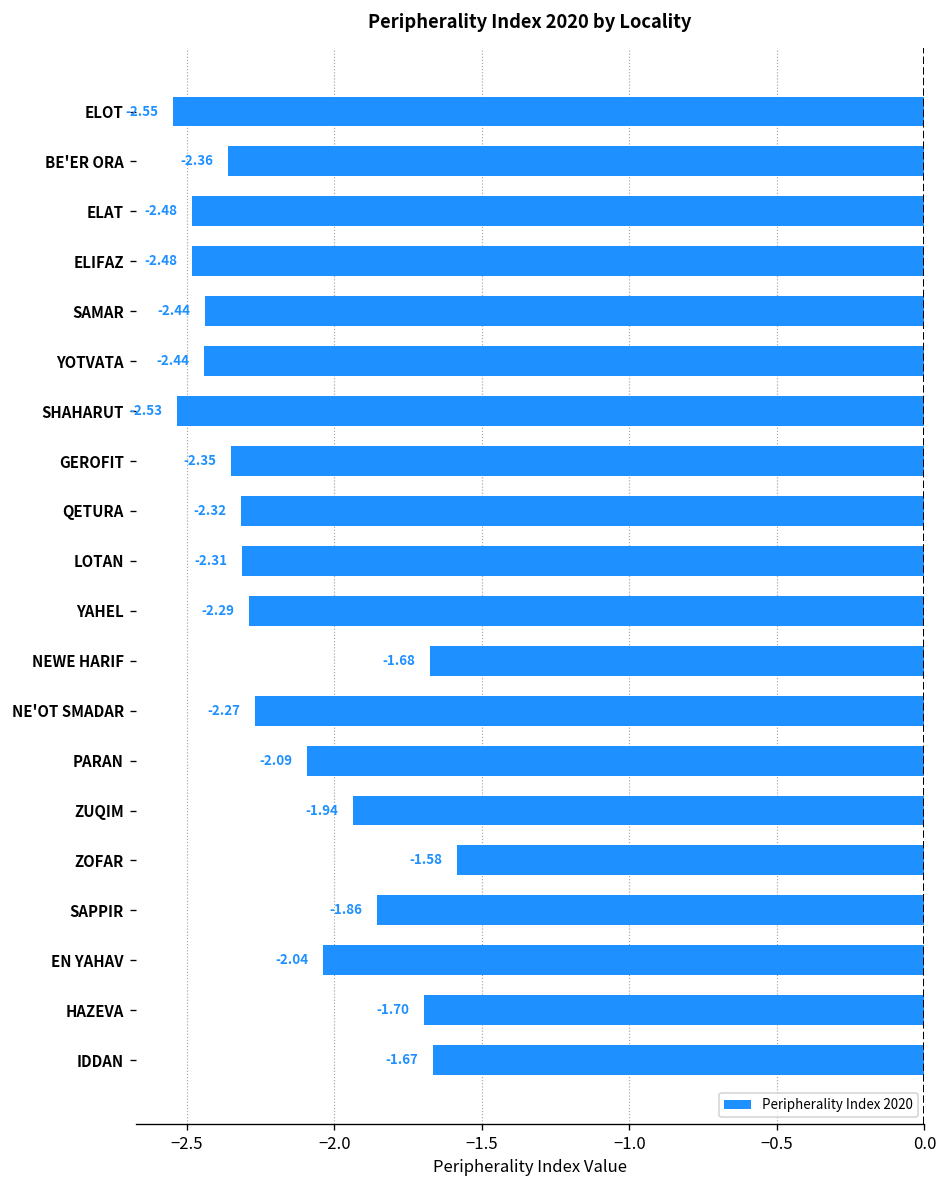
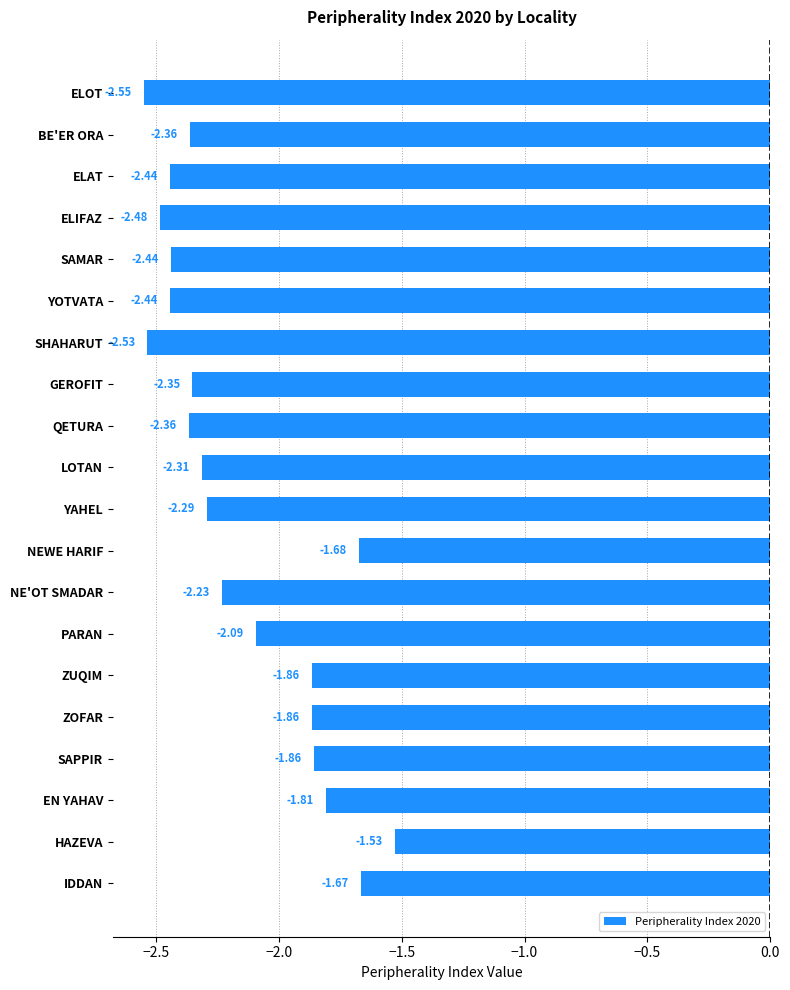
ELAT: -2.48 -> -2.44
QETURA: -2.32 -> -2.36
NE'OT SMADAR: -2.27 -> -2.23
ZUQIM: -1.94 -> -1.86
ZOFAR: -1.58 -> -1.86
EN YAHAV: -2.04 -> -1.81
HAZEVA: -1.70 -> -1.53
